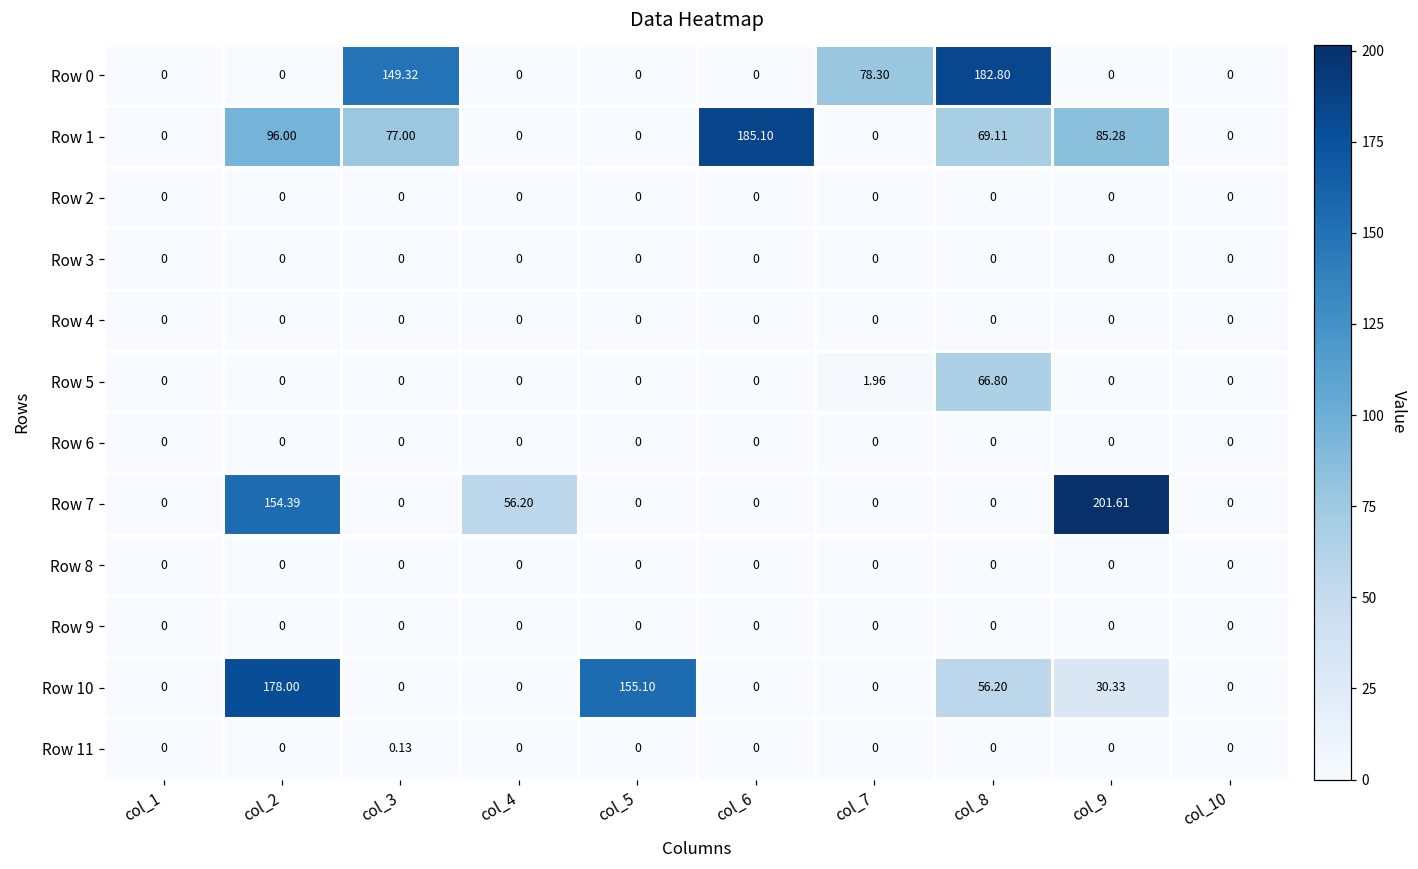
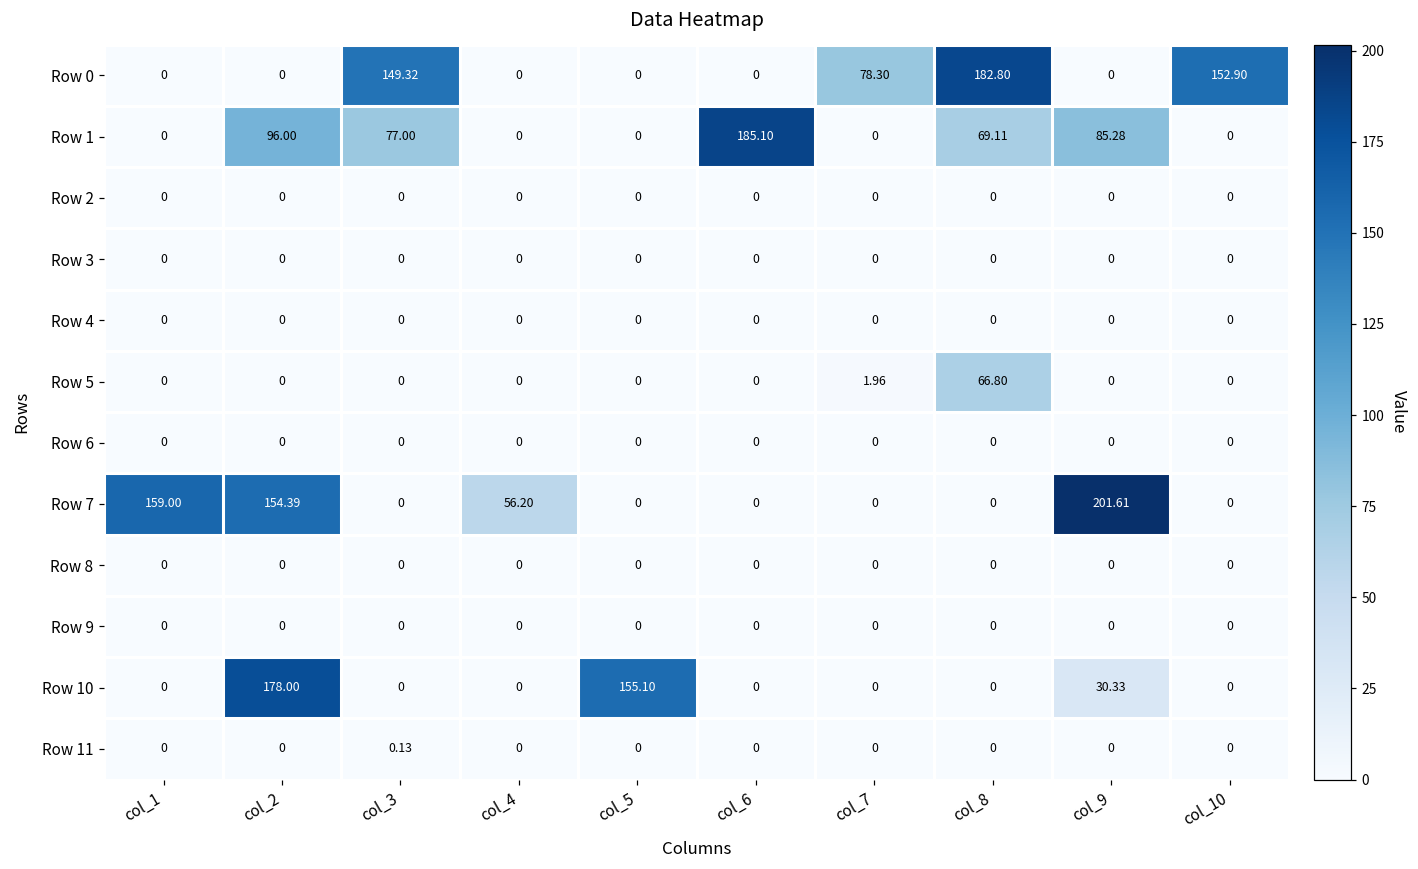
Row 0, col_10: 0 -> 152.90
Row 7, col_1: 0 -> 159.00
Row 10, col_8: 56.20 -> 0
